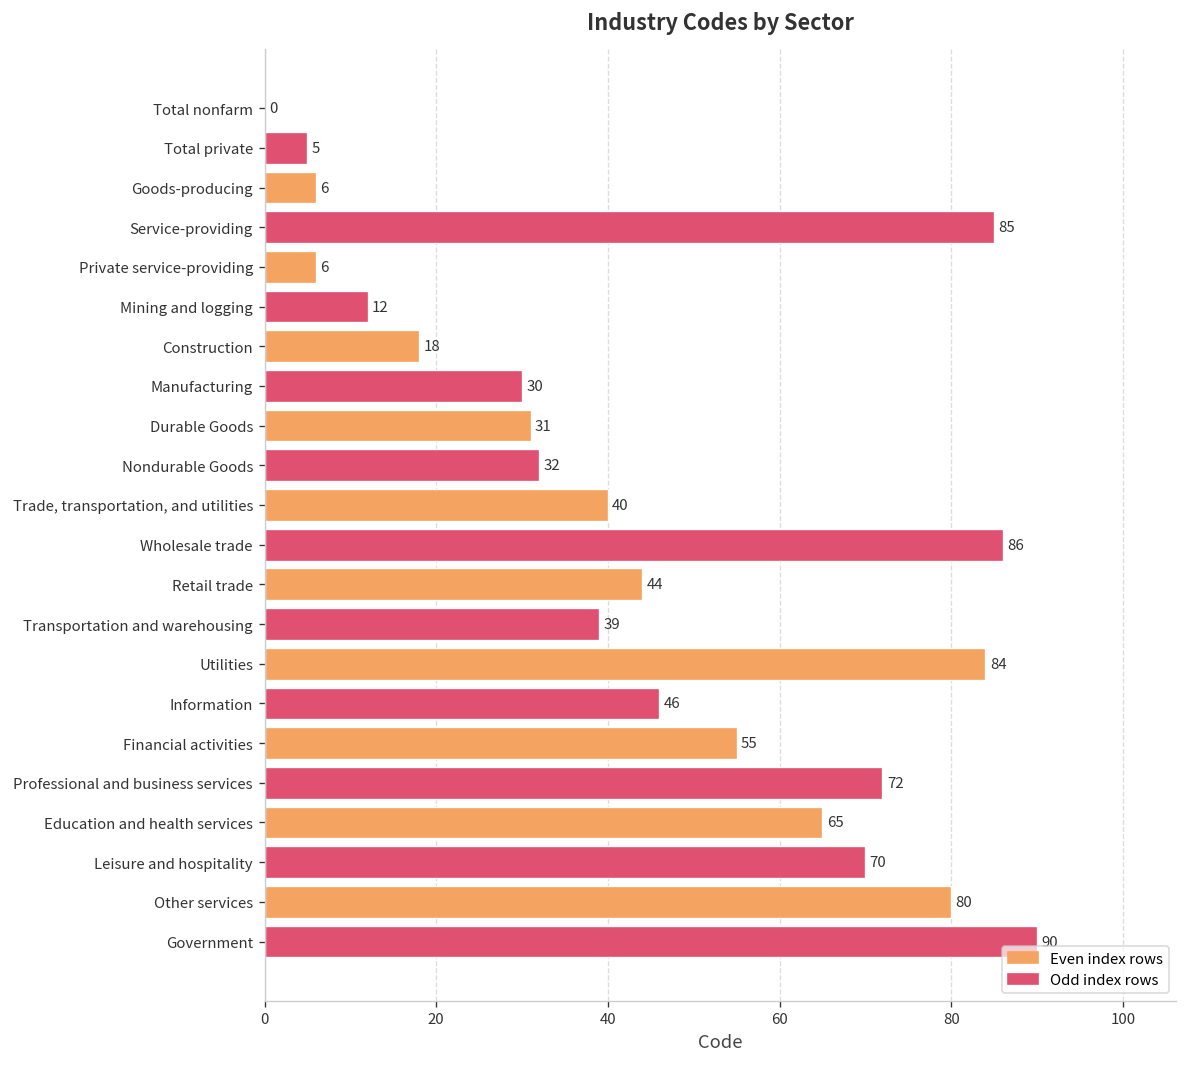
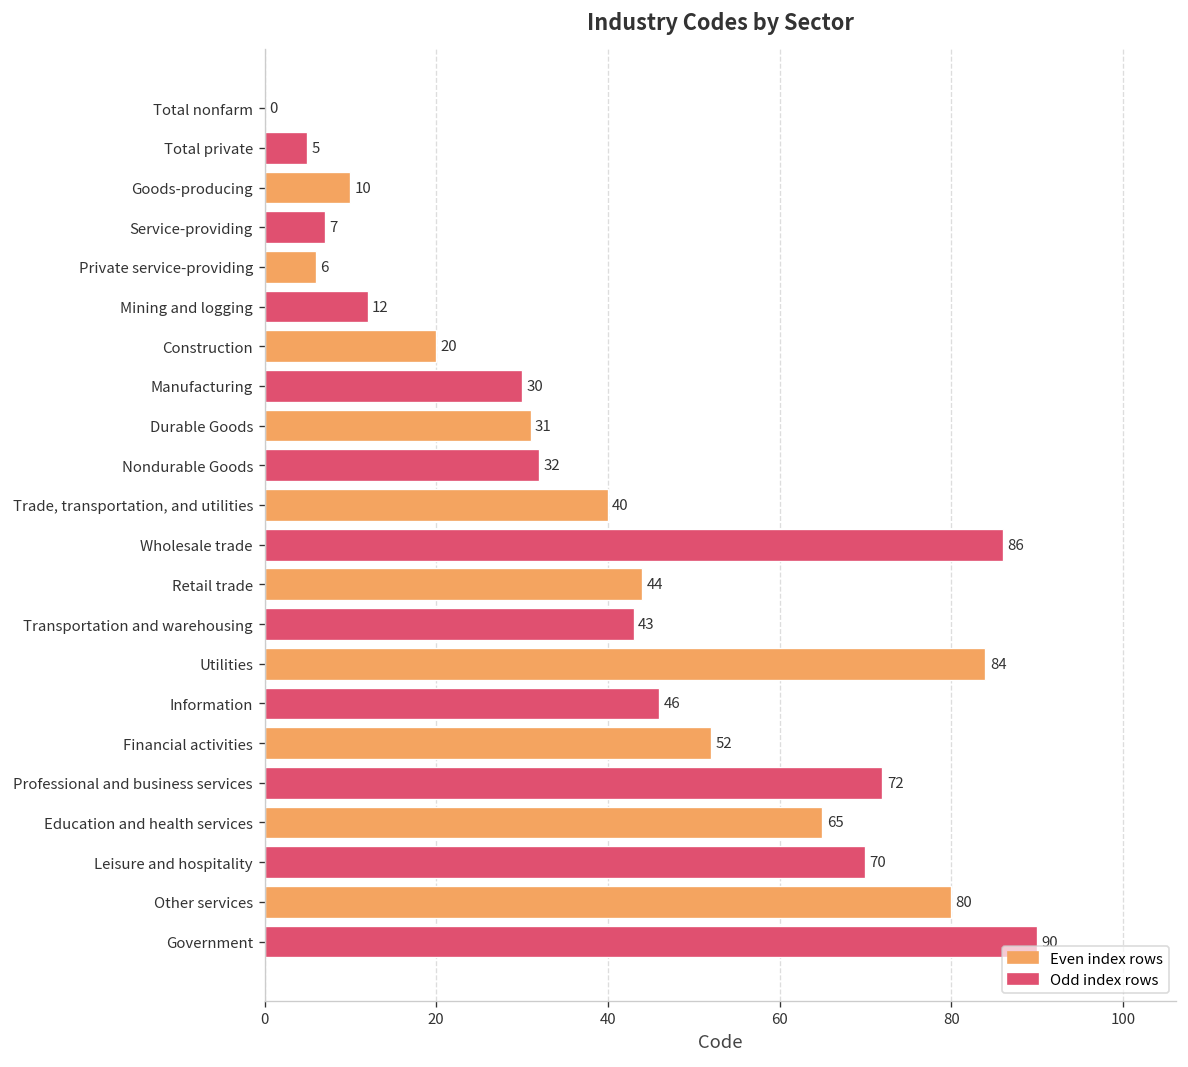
Goods-producing: 6 -> 10
Service-providing: 85 -> 7
Construction: 18 -> 20
Transportation and warehousing: 39 -> 43
Financial activities: 55 -> 52
